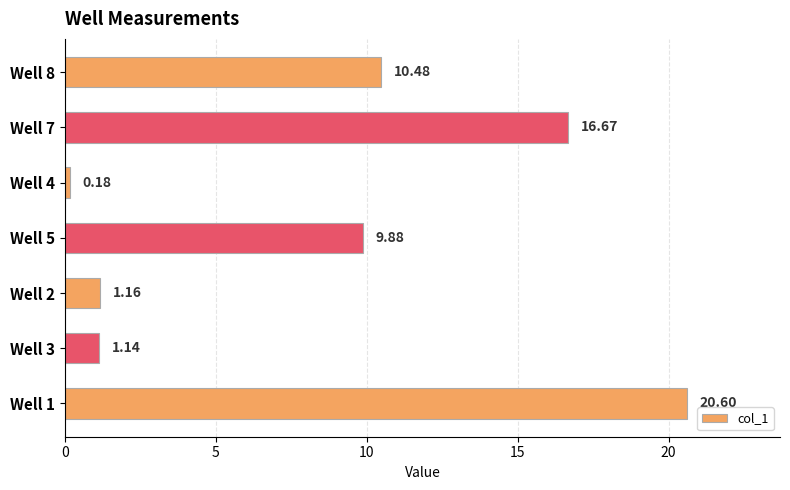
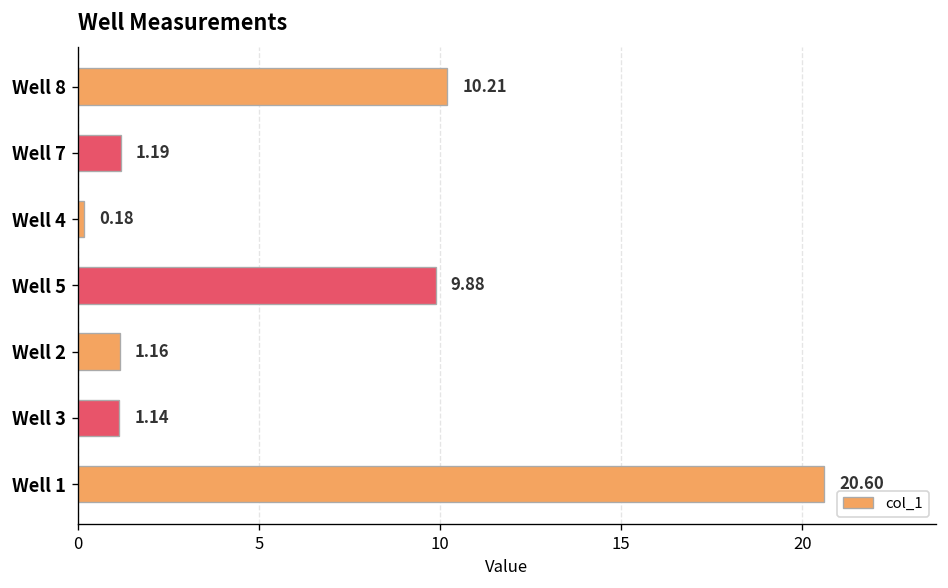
Well 8: 10.48 -> 10.21
Well 7: 16.67 -> 1.19
